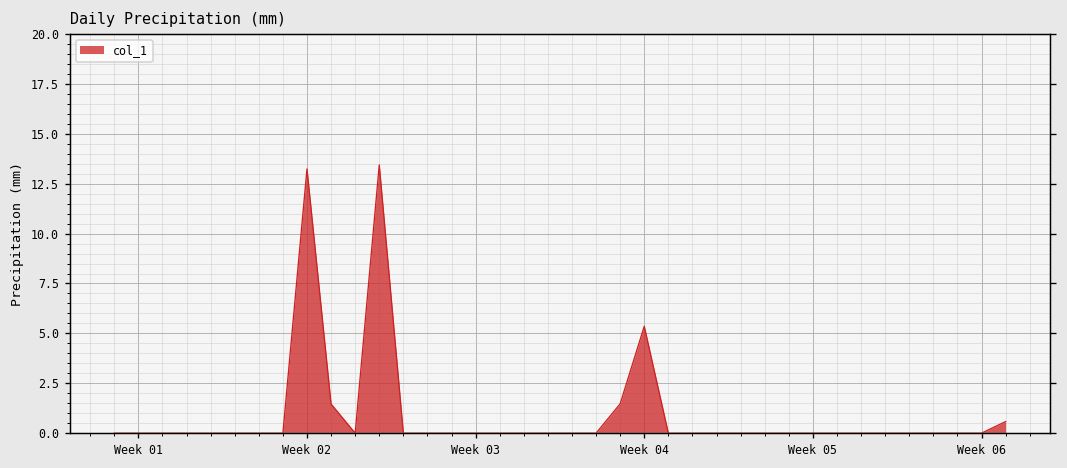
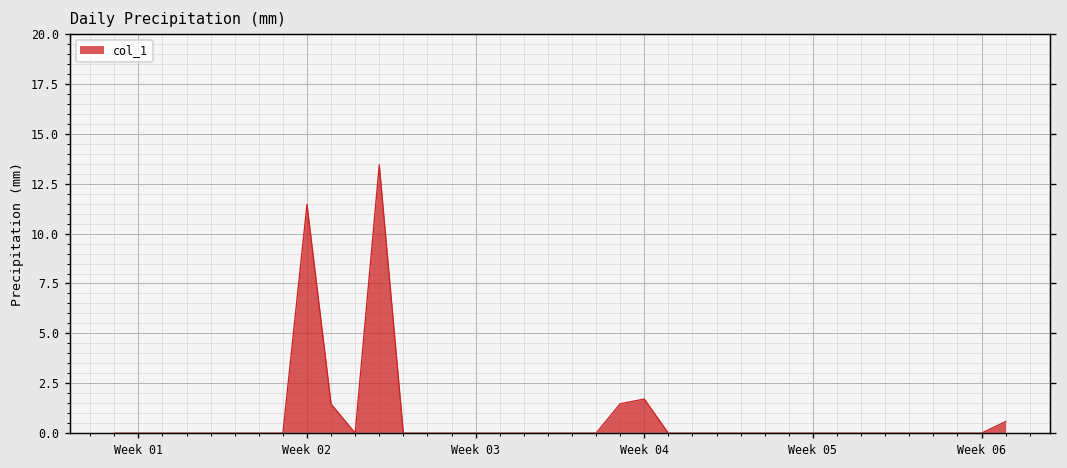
Week 02: 13.2 -> 11.5
Week 04: 5.4 -> 1.7
